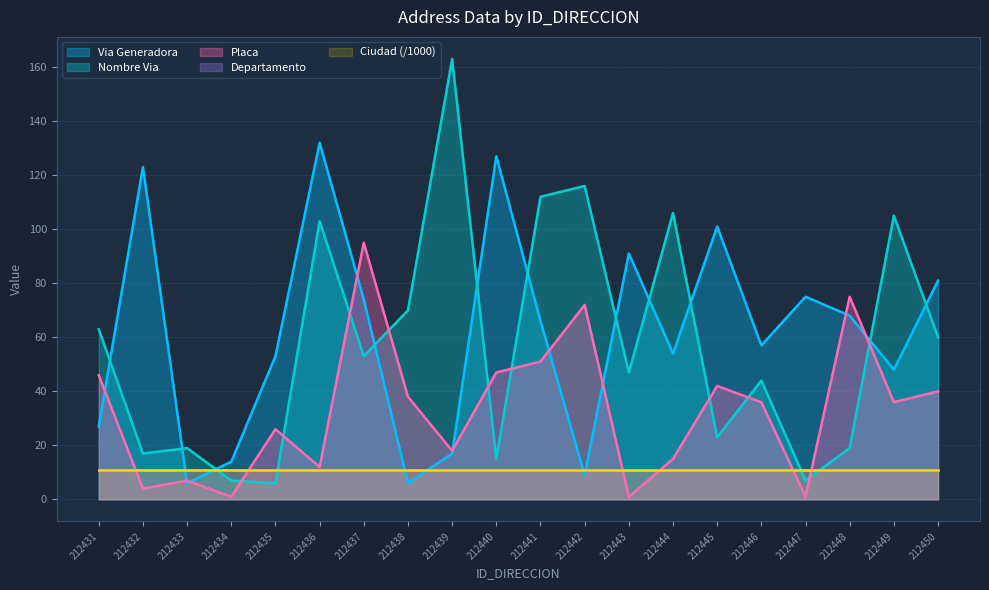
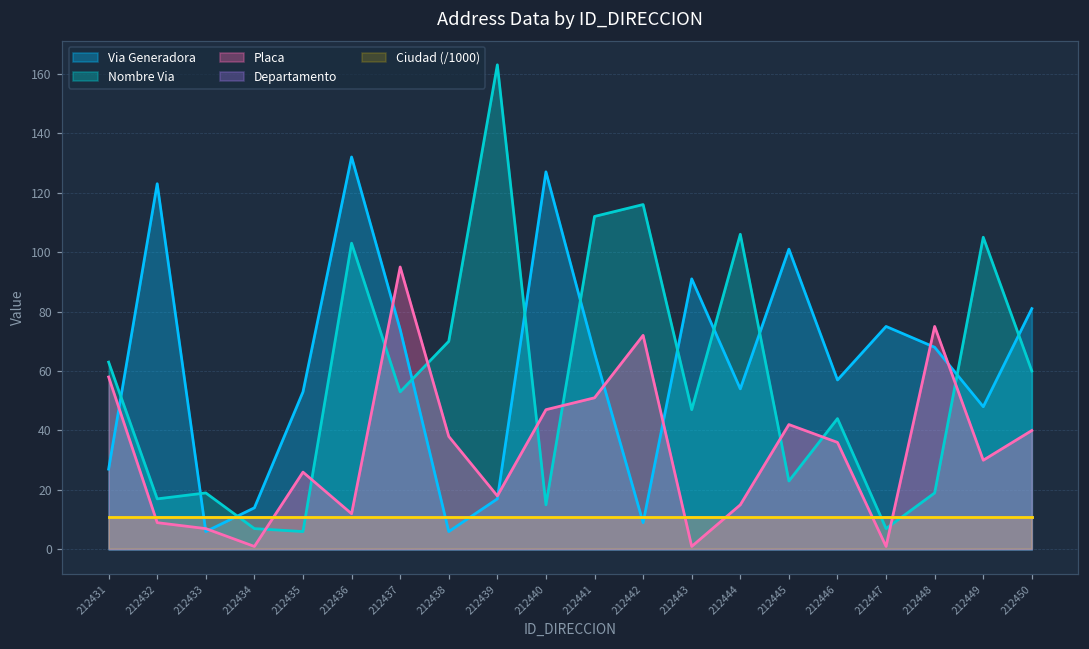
Placa, 212431: 46 -> 58
Placa, 212432: 4 -> 9
Placa, 212449: 36 -> 30
